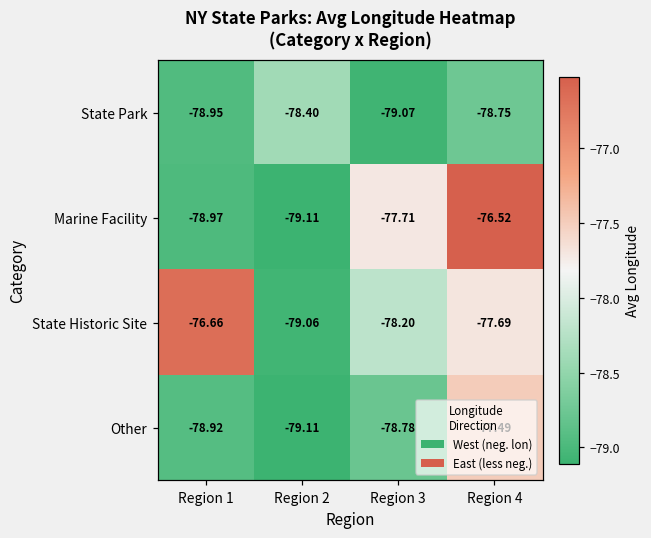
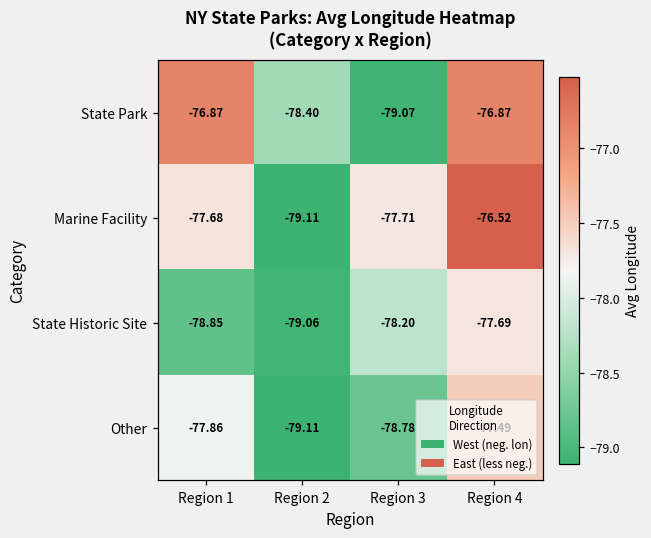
State Park, Region 1: -78.95 -> -76.87
State Park, Region 4: -78.75 -> -76.87
Marine Facility, Region 1: -78.97 -> -77.68
State Historic Site, Region 1: -76.66 -> -78.85
Other, Region 1: -78.92 -> -77.86
